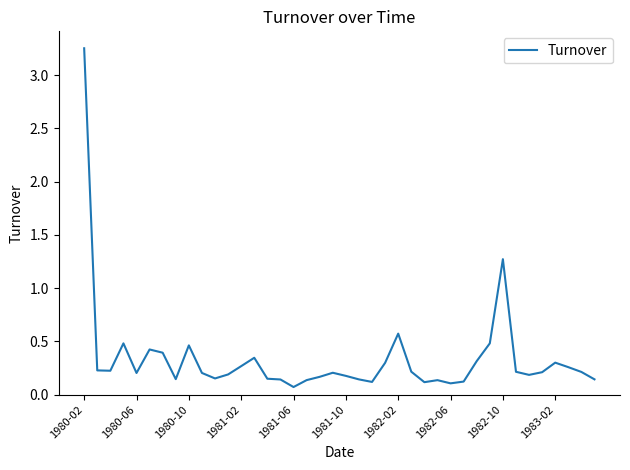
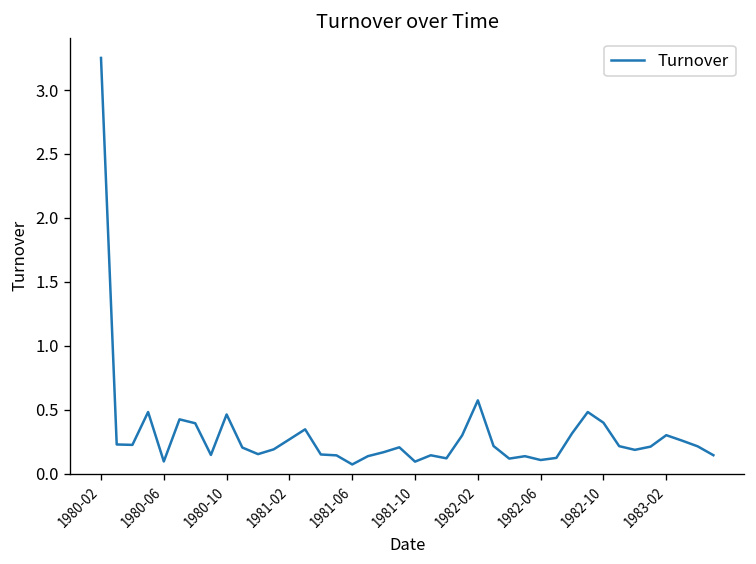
1980-06: 0.20 -> 0.09
1981-10: 0.18 -> 0.09
1982-10: 1.27 -> 0.40
